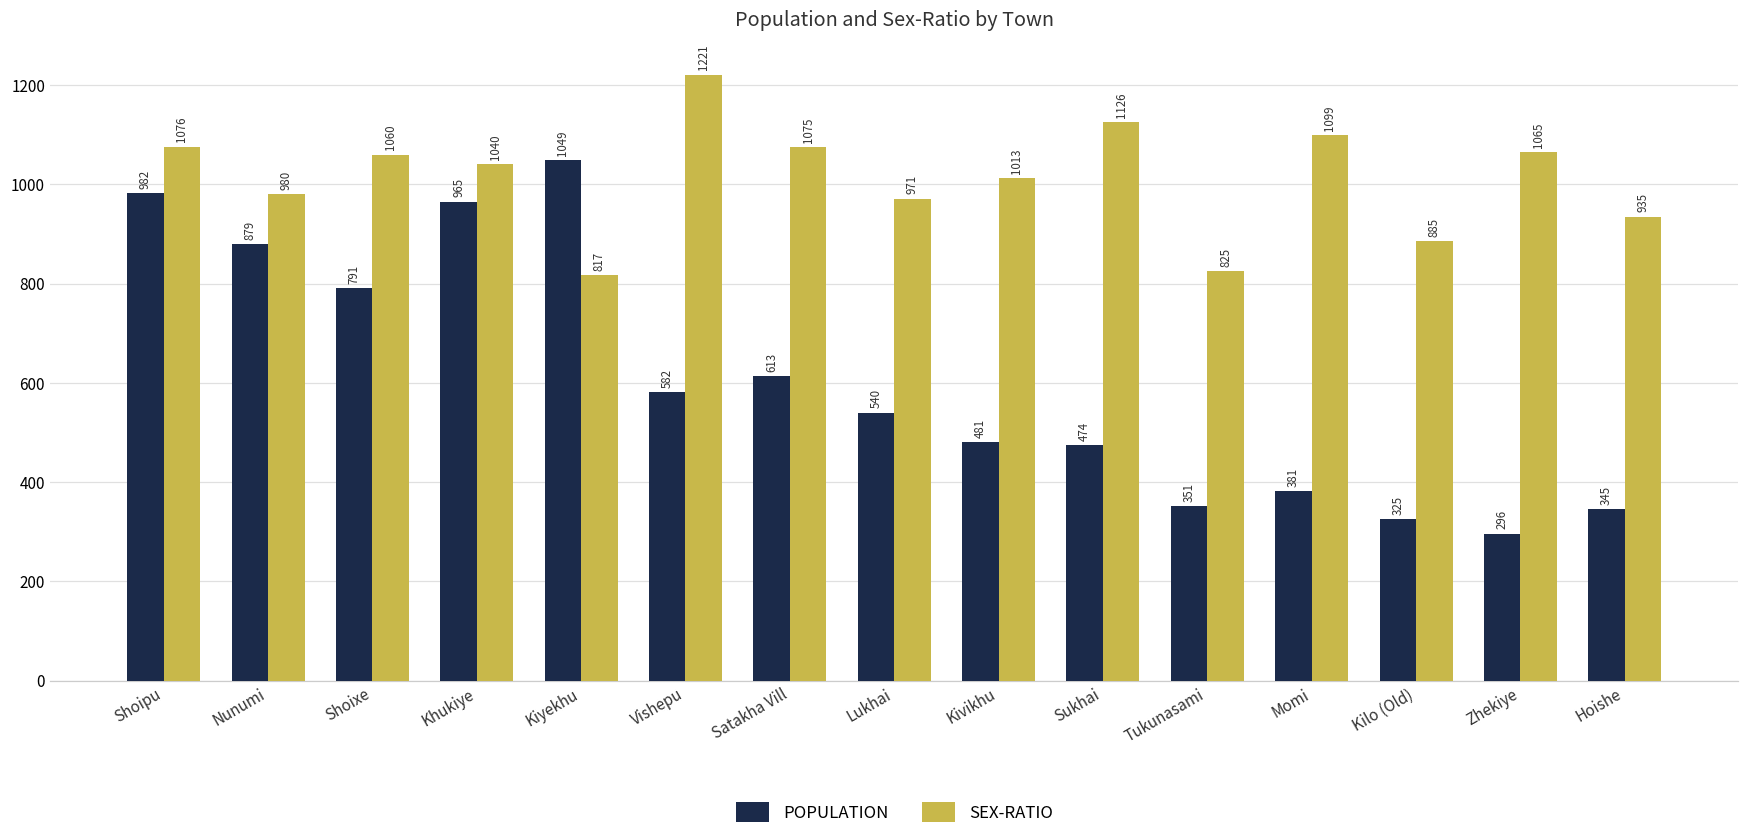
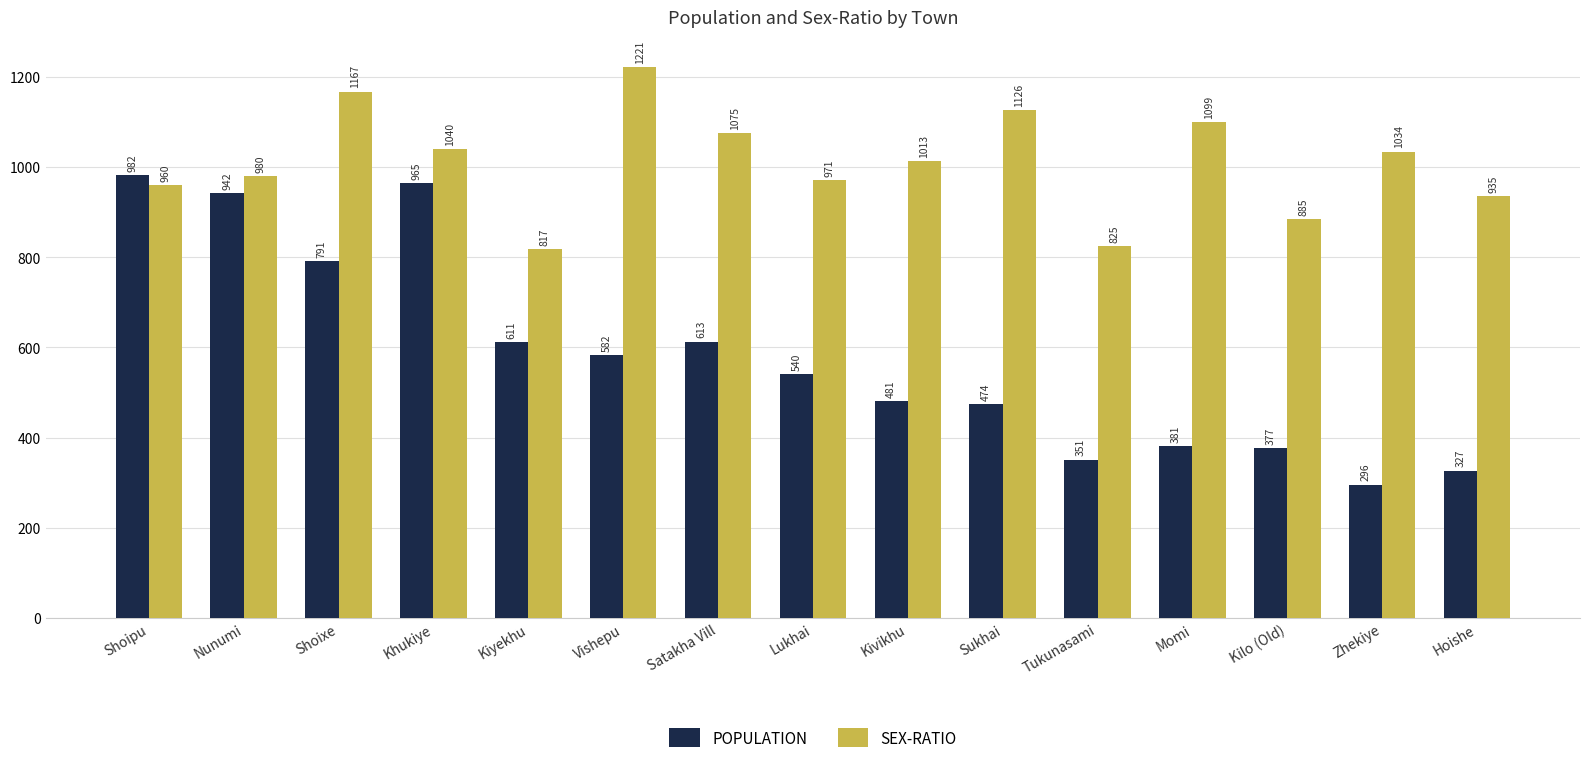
SEX-RATIO, Shoipu: 1076 -> 960
POPULATION, Nunumi: 879 -> 942
SEX-RATIO, Shoixe: 1060 -> 1167
POPULATION, Kiyekhu: 1049 -> 611
POPULATION, Kilo (Old): 325 -> 377
SEX-RATIO, Zhekiye: 1065 -> 1034
POPULATION, Hoishe: 345 -> 327
